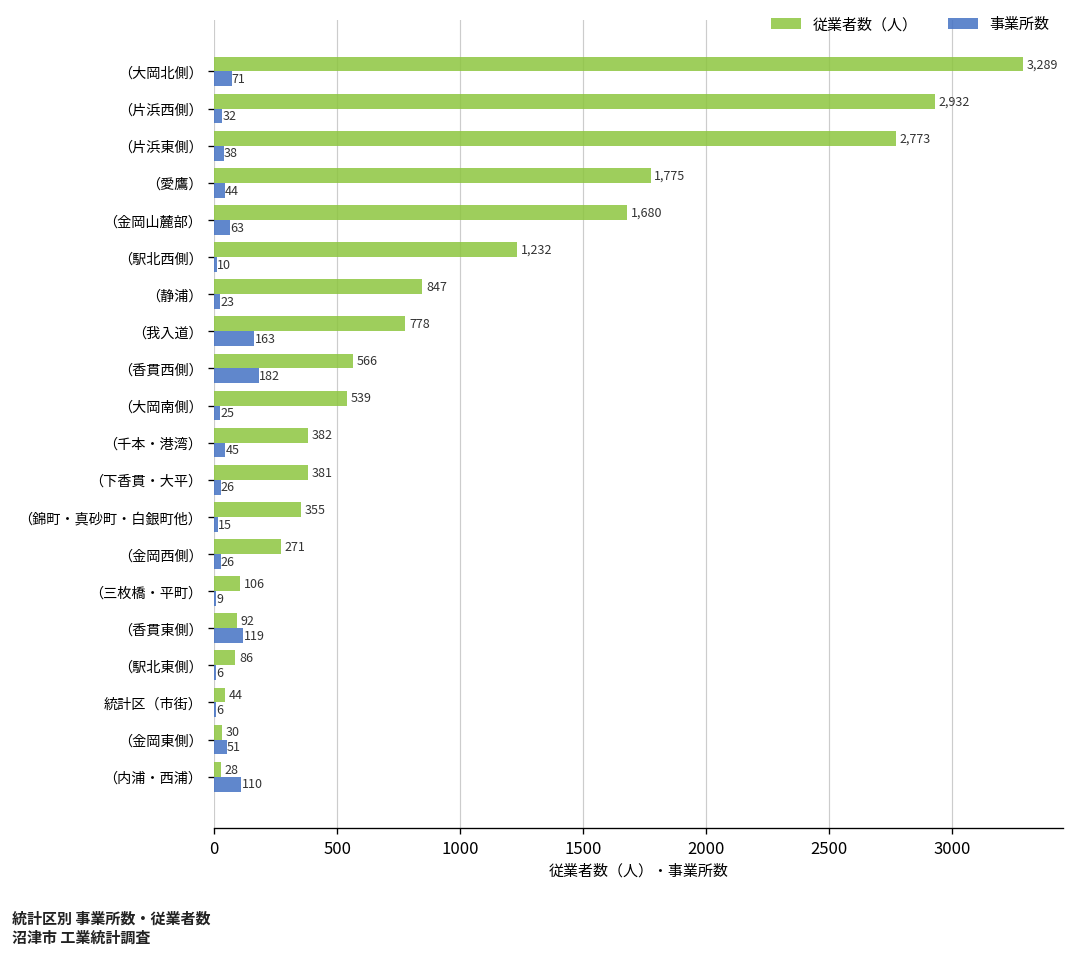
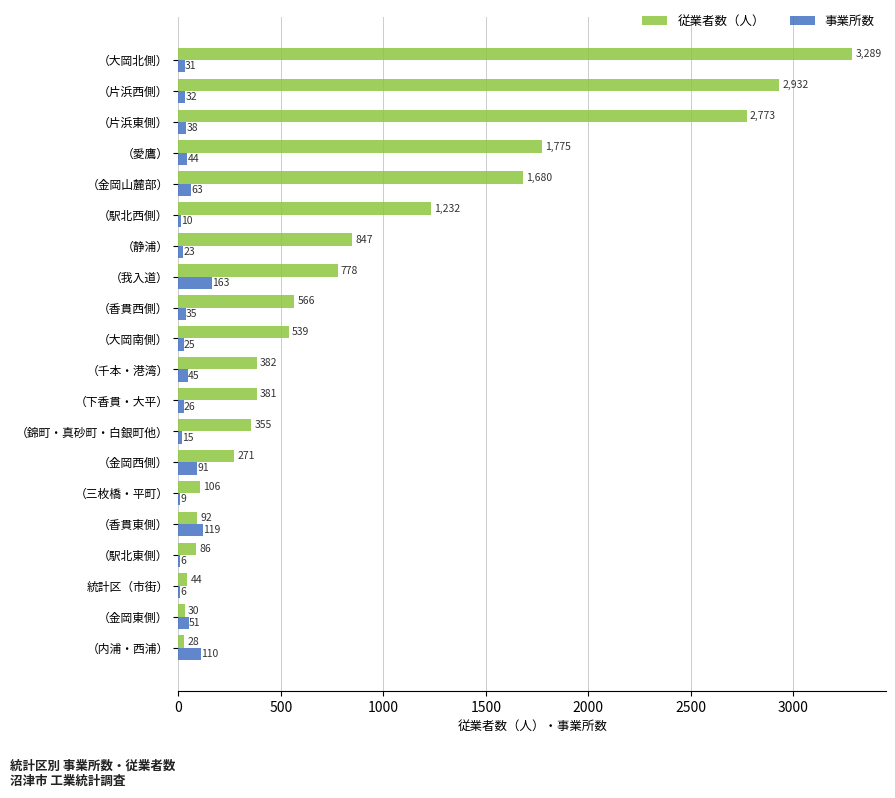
事業所数, （大岡北側）: 71 -> 31
事業所数, （香貫西側）: 182 -> 35
事業所数, （金岡西側）: 26 -> 91
